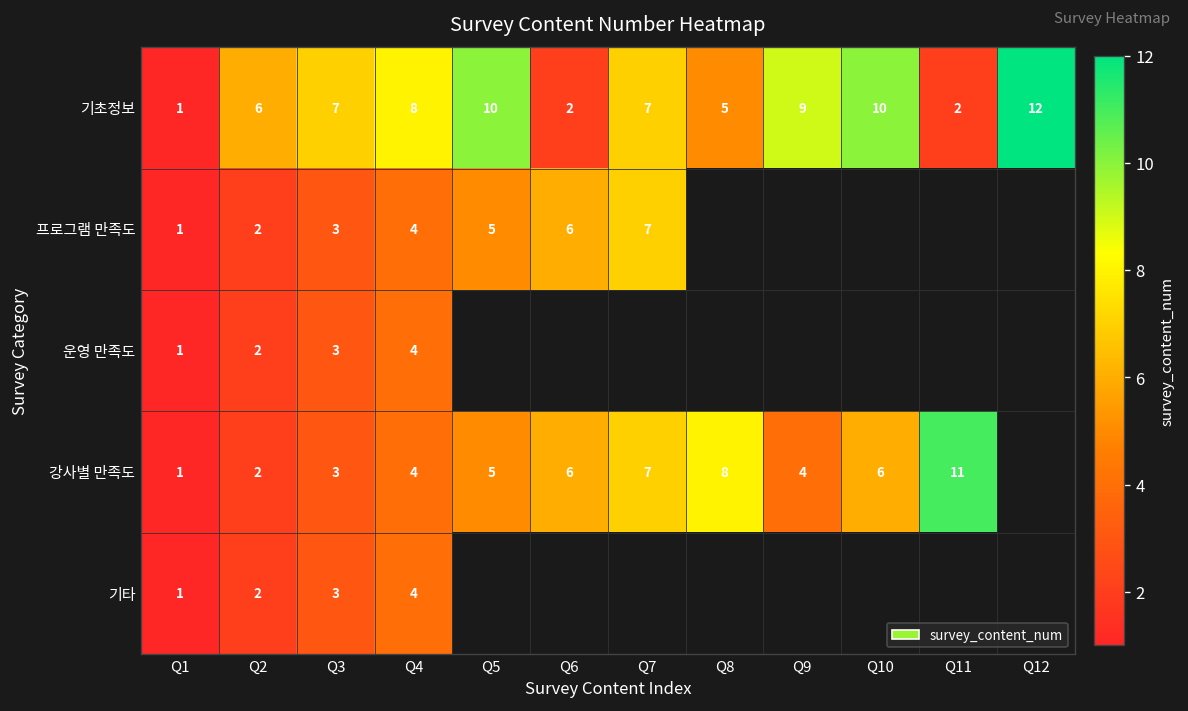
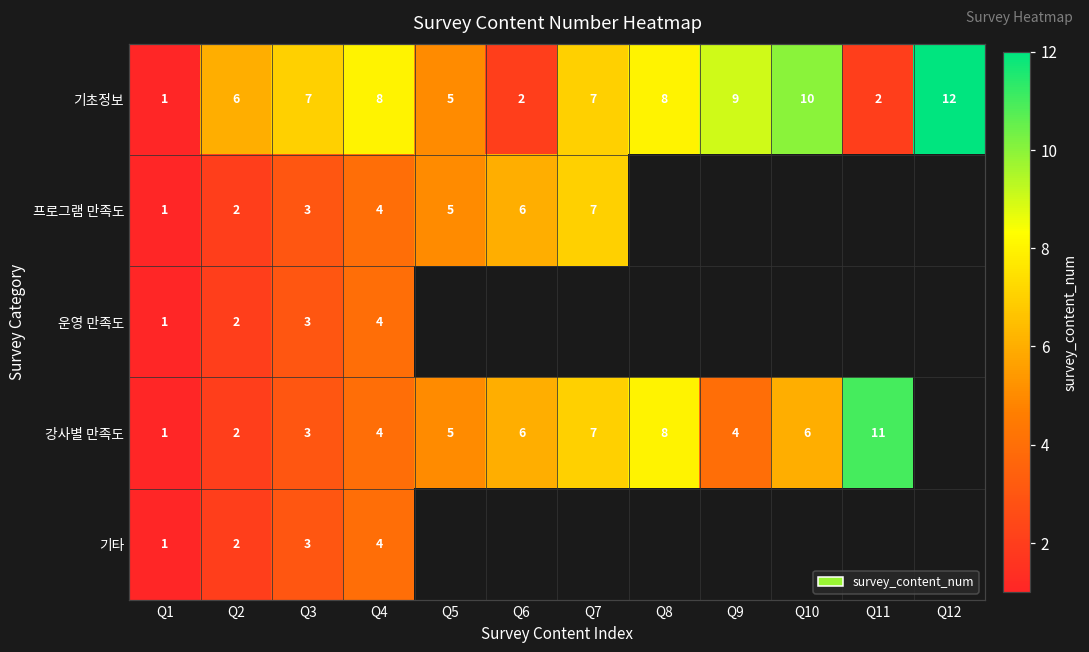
기초정보, Q5: 10 -> 5
기초정보, Q8: 5 -> 8
